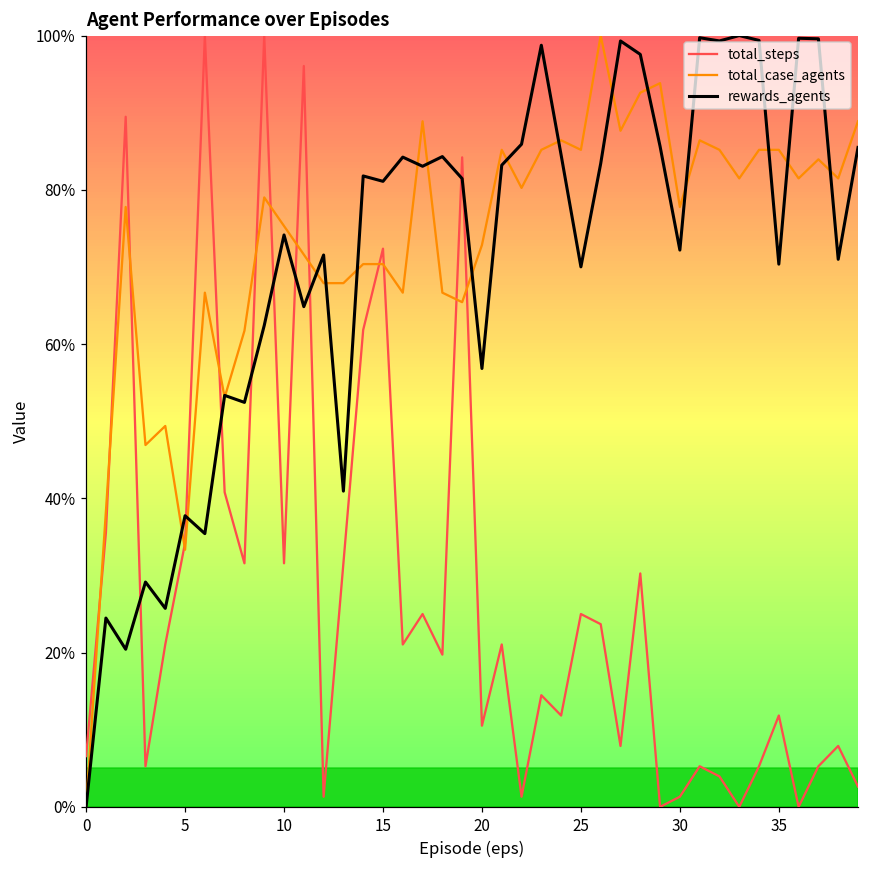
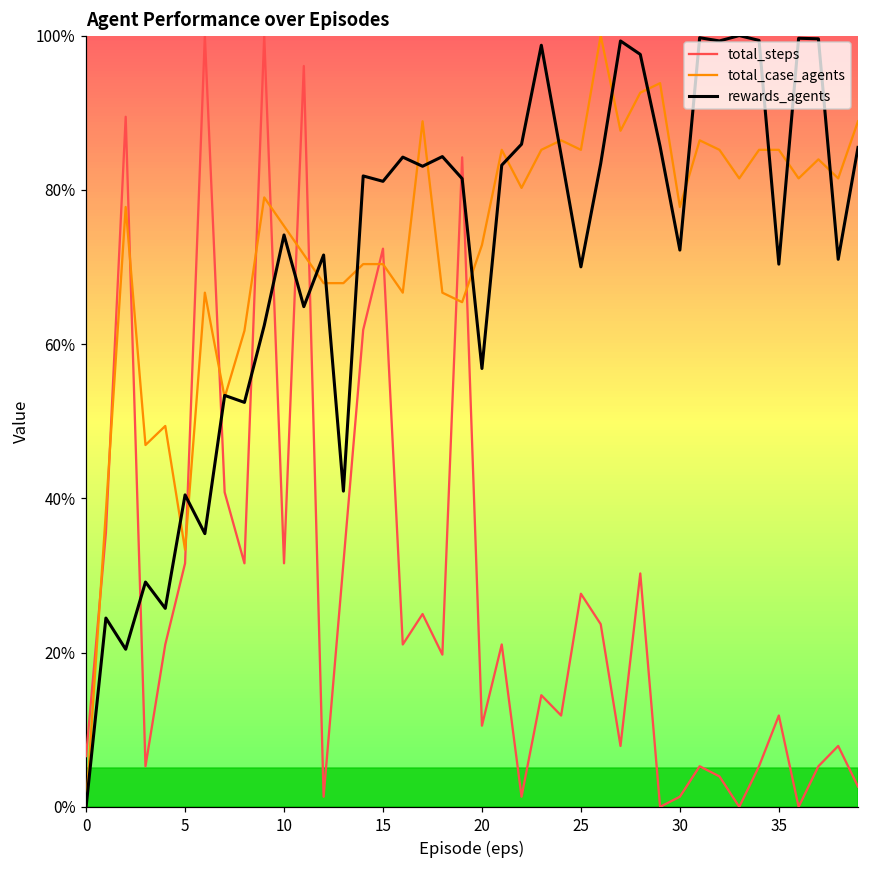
total_steps, 5: 34% -> 32%
rewards_agents, 5: 38% -> 40%
total_steps, 25: 25% -> 28%
